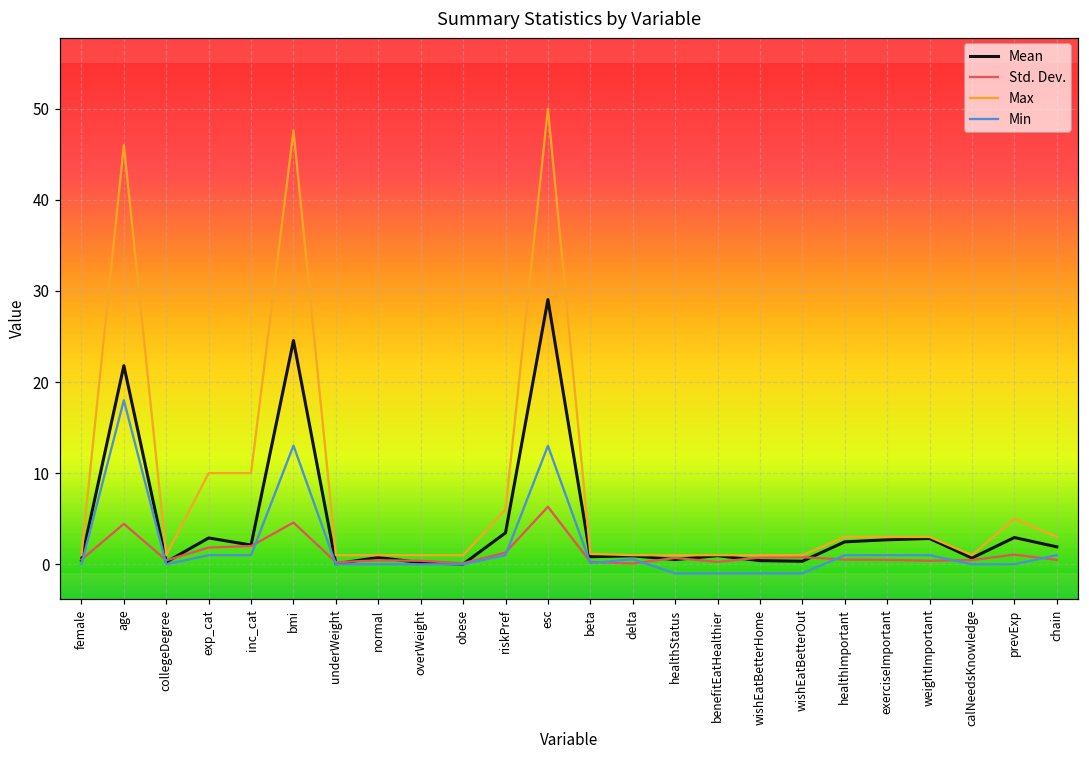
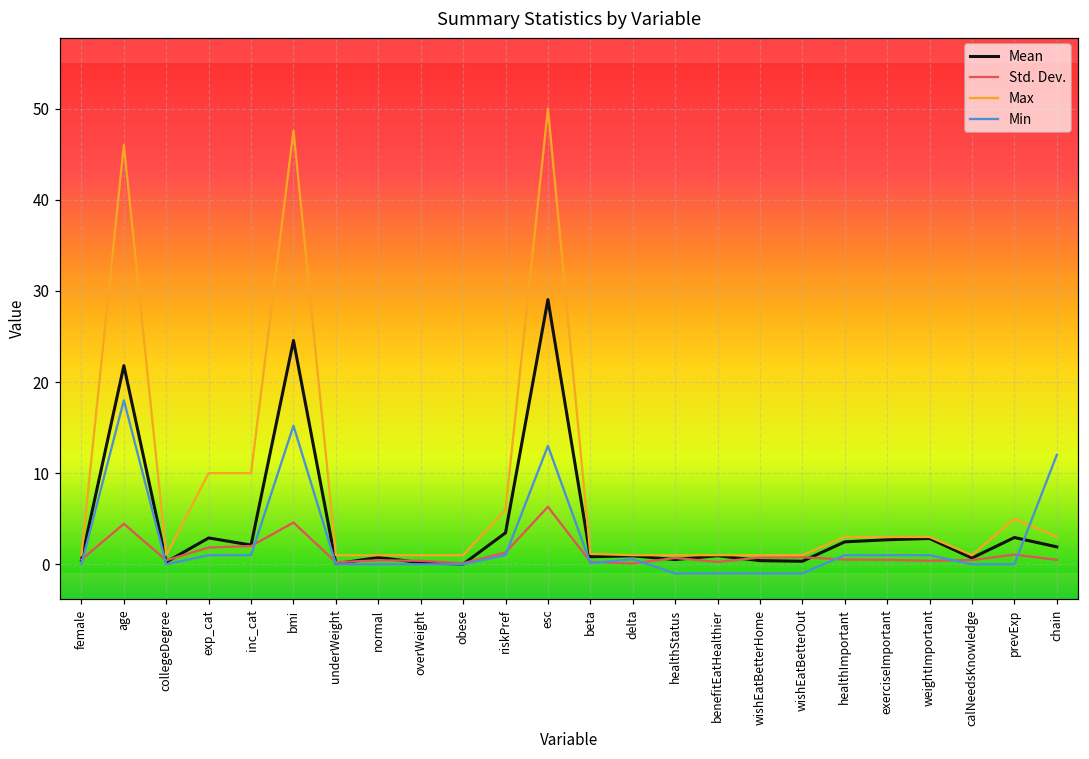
Min, bmi: 13 -> 15
Min, chain: 1 -> 12
